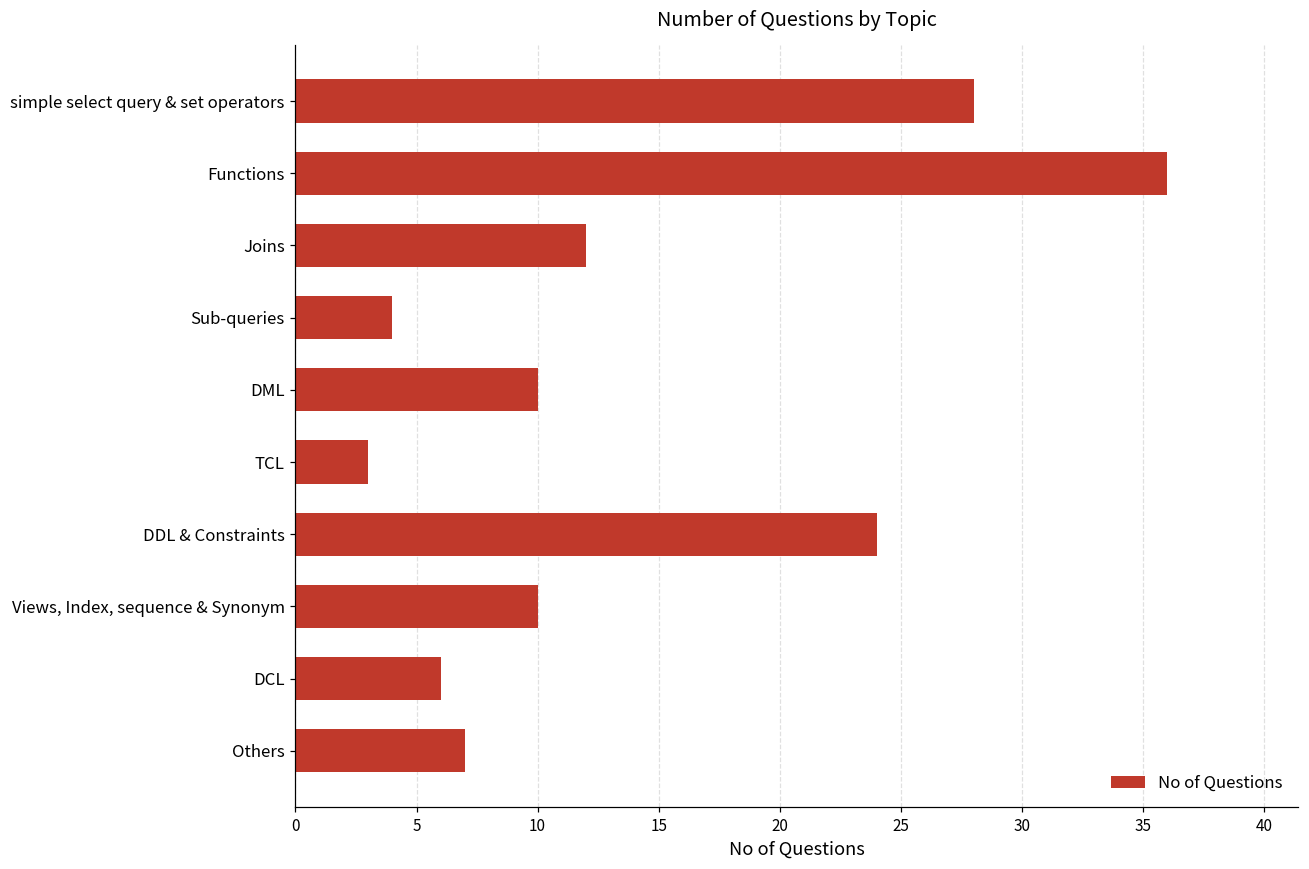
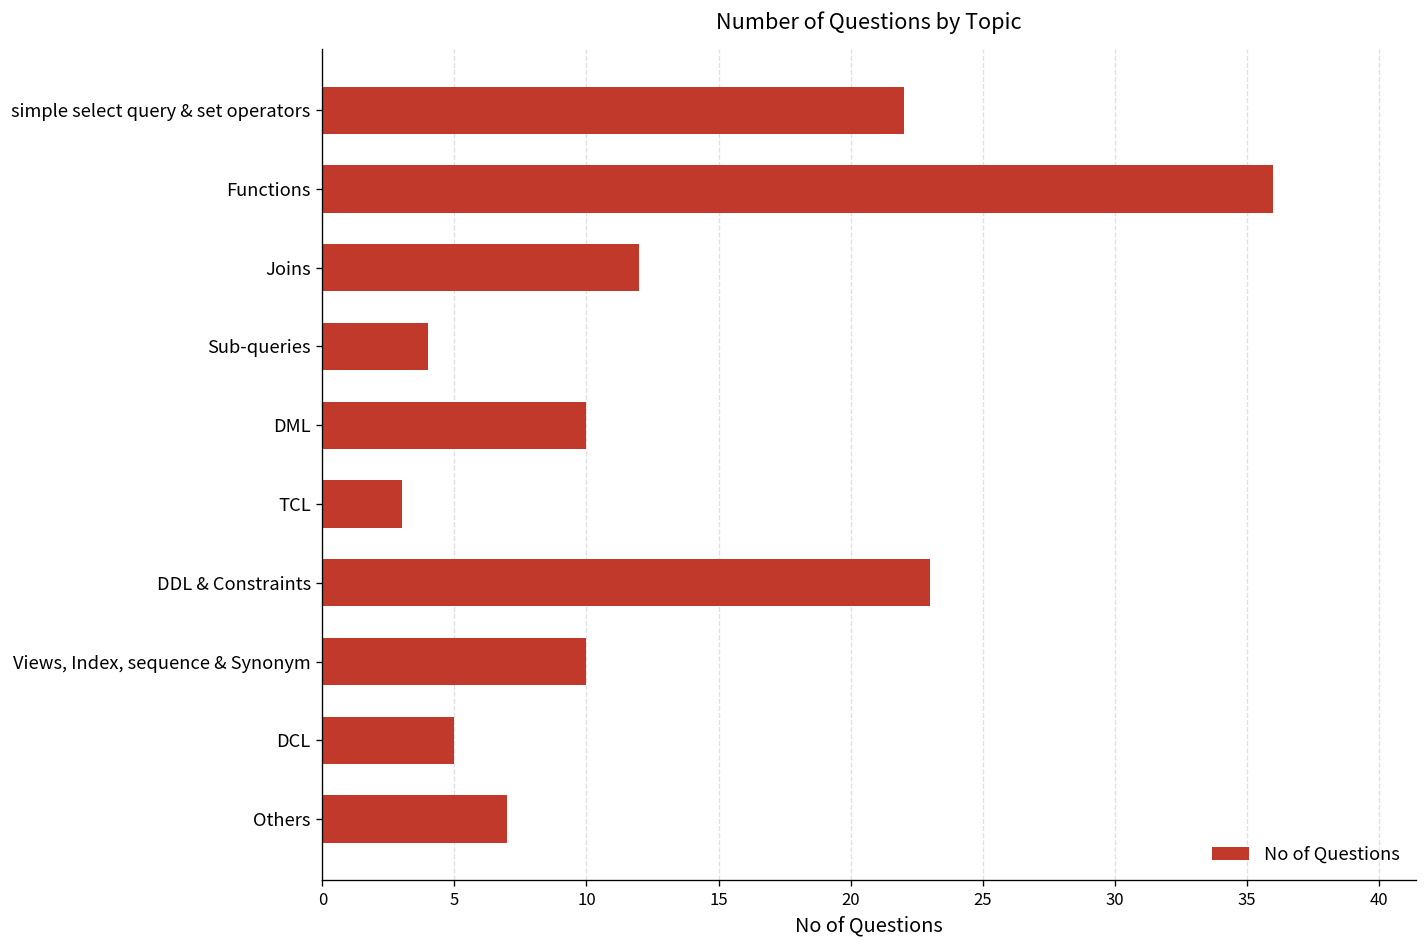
simple select query & set operators: 28 -> 22
DDL & Constraints: 24 -> 23
DCL: 6 -> 5
